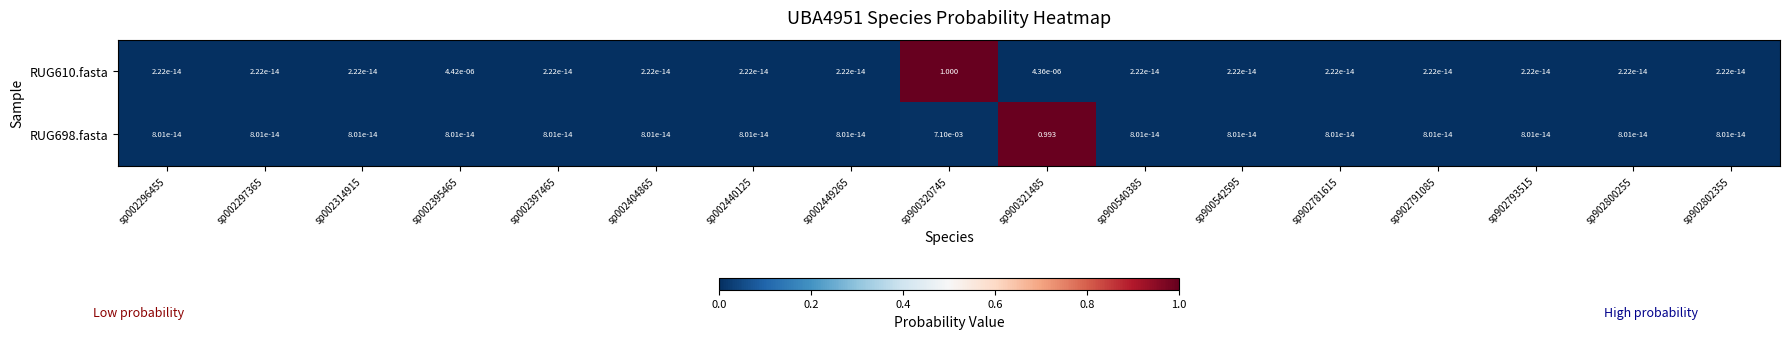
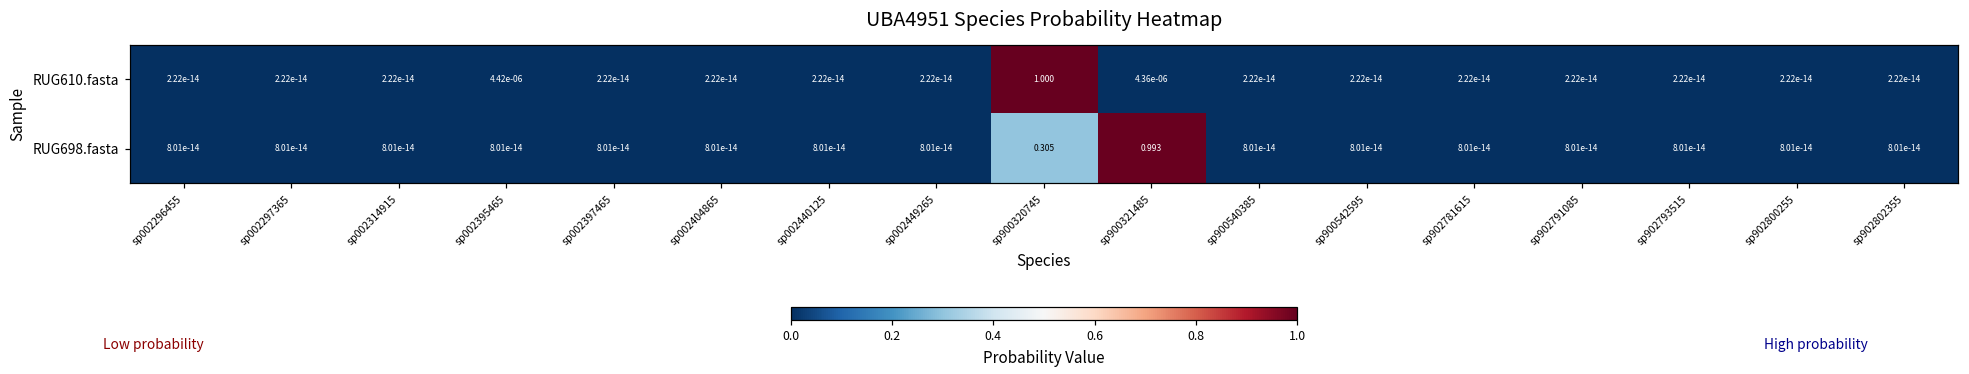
RUG698.fasta, sp900320745: 7.10e-03 -> 0.305
